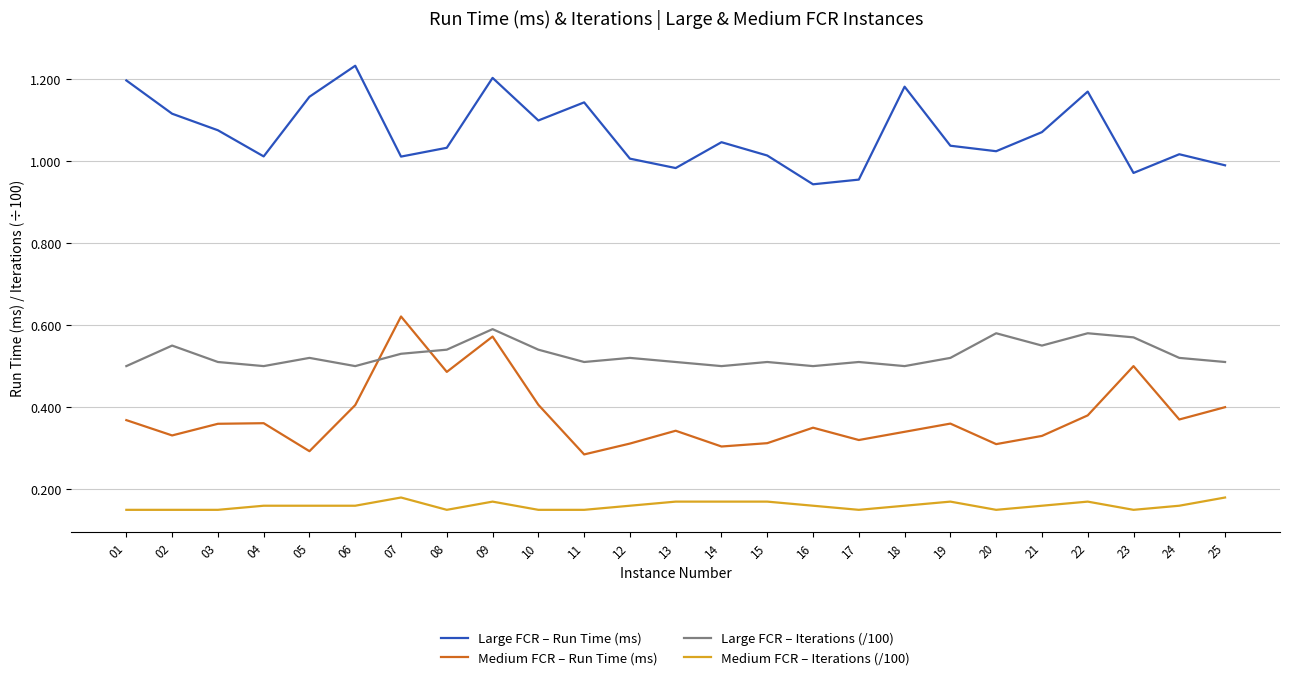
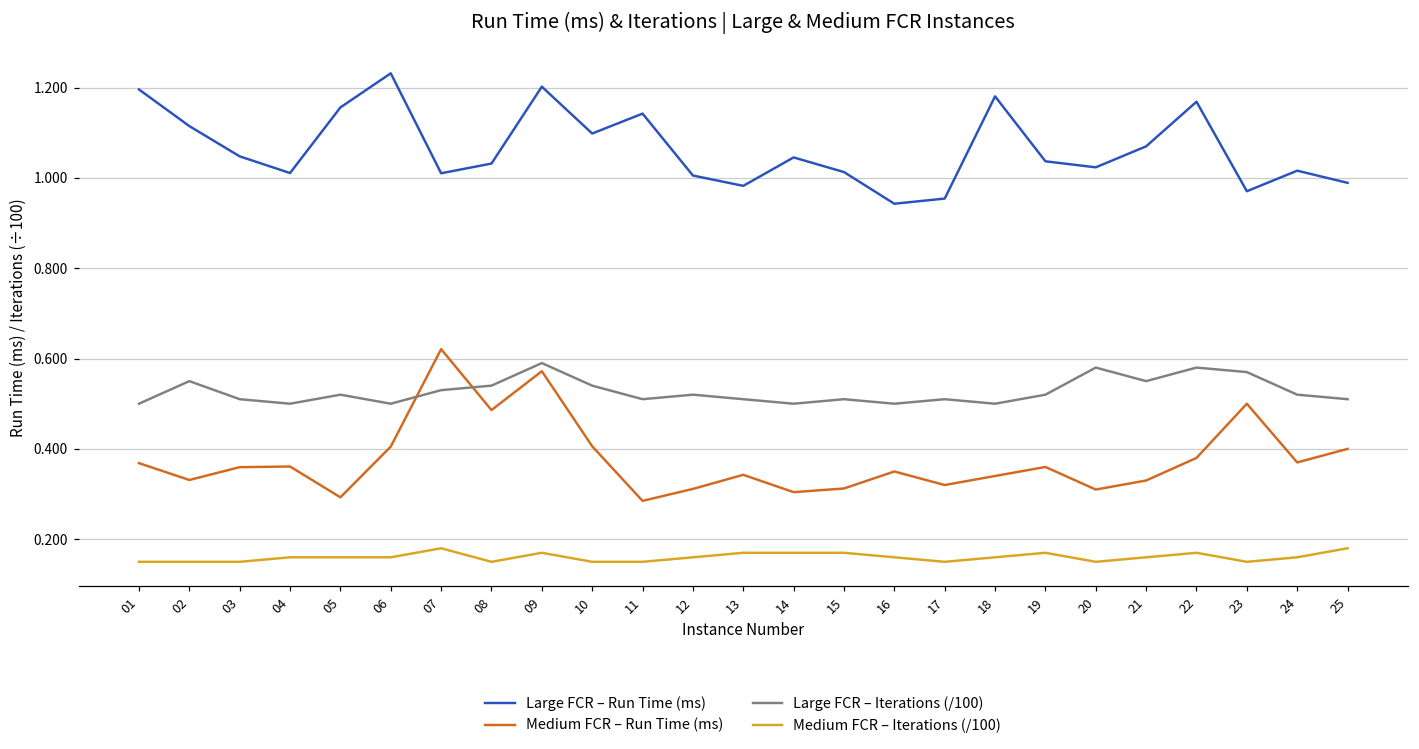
Large FCR – Run Time (ms), 03: 1.07 -> 1.05
